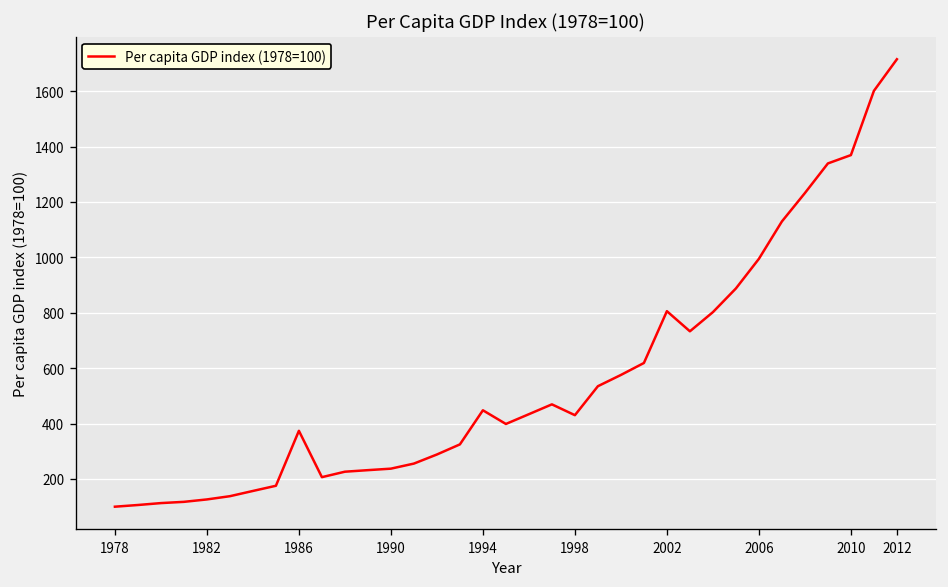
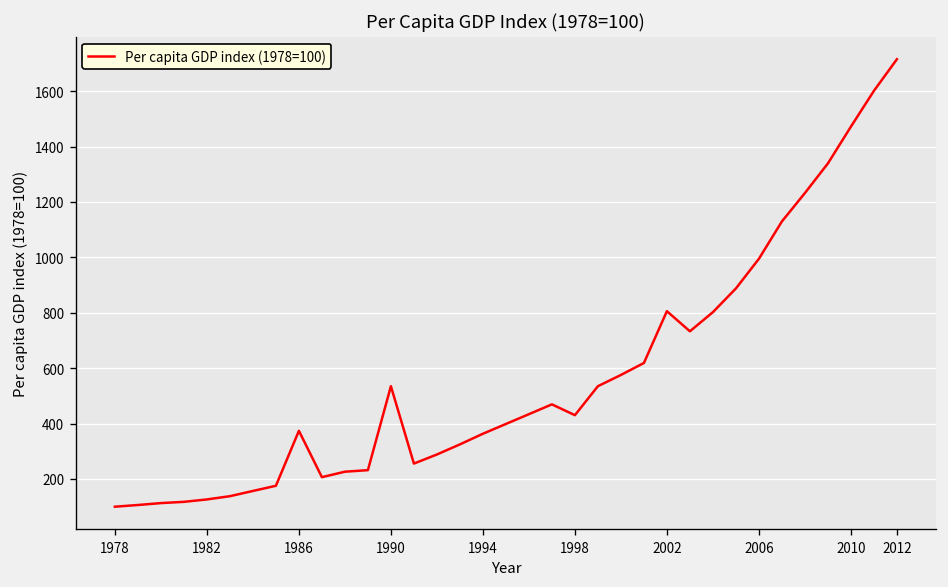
1990: 240 -> 530
1994: 450 -> 360
2010: 1370 -> 1470
